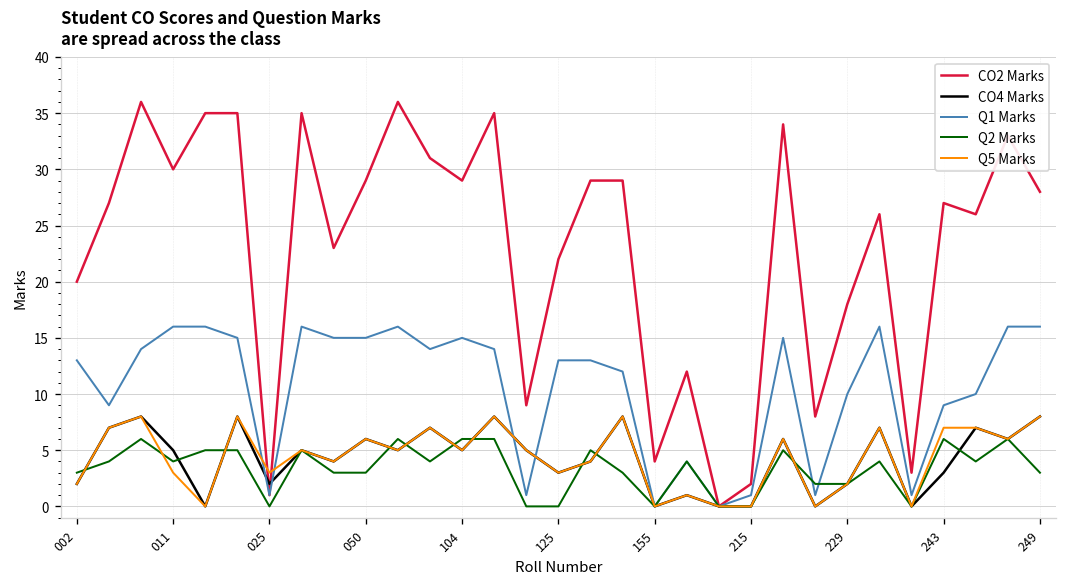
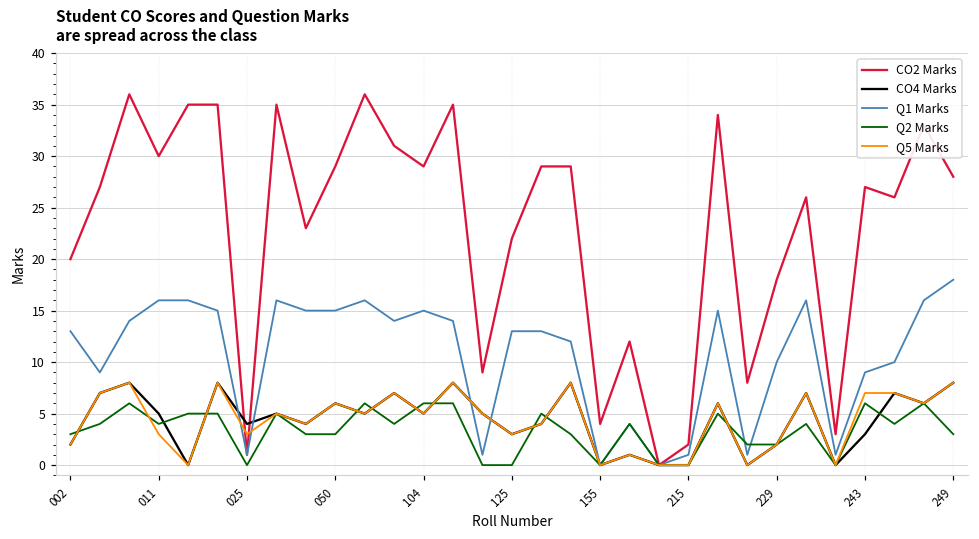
CO4 Marks, 025: 2 -> 4
Q1 Marks, 249: 16 -> 18
